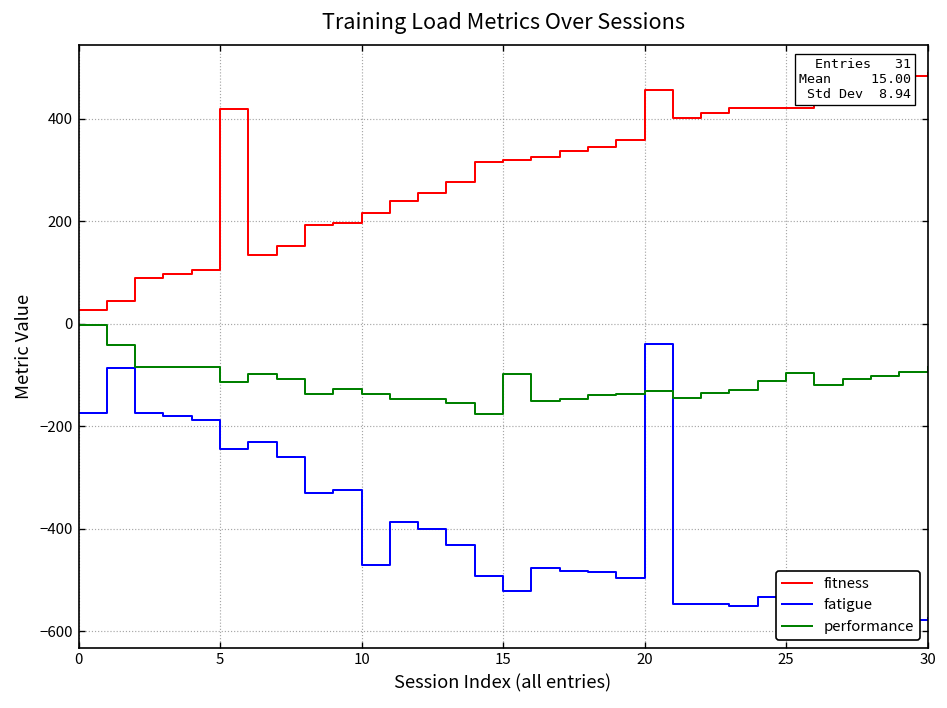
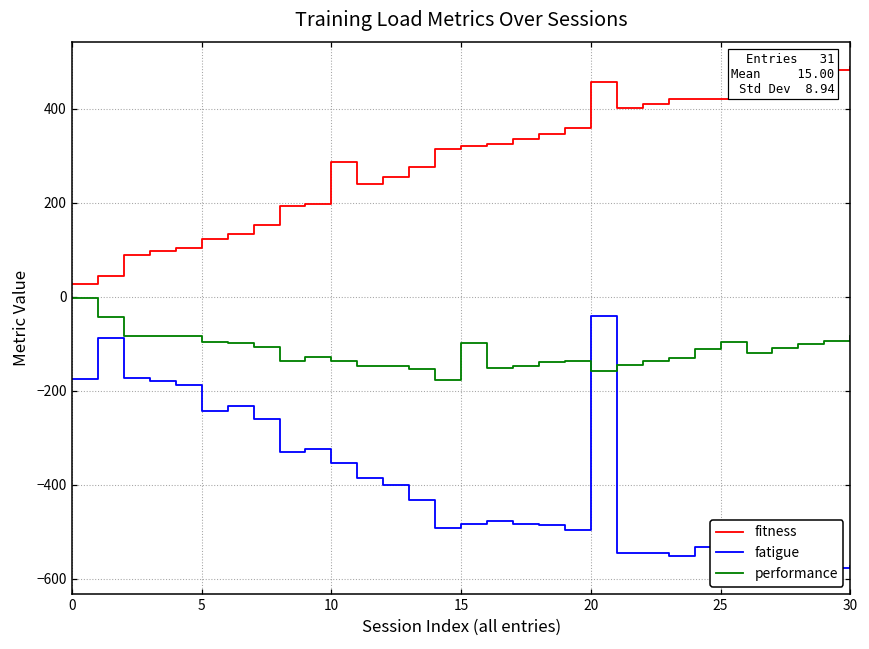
fitness, 5: 420 -> 120
performance, 5: -110 -> -100
fitness, 10: 220 -> 290
fatigue, 10: -470 -> -350
fatigue, 15: -520 -> -480
performance, 20: -130 -> -160
